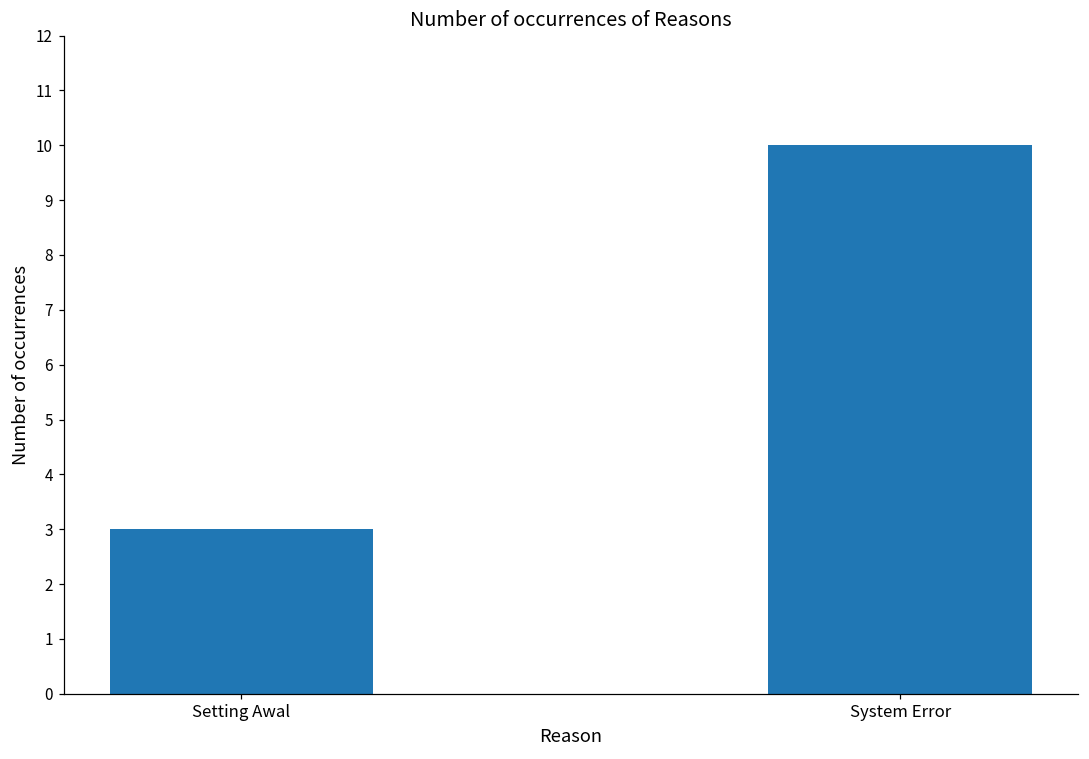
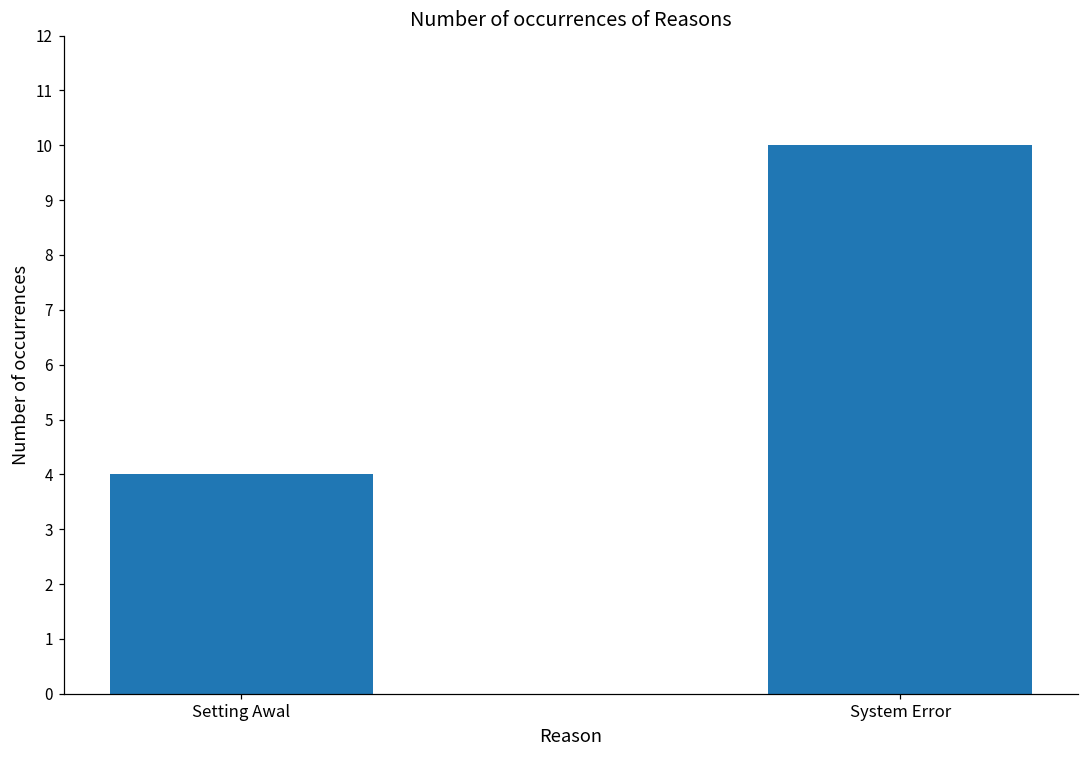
Setting Awal: 3 -> 4
